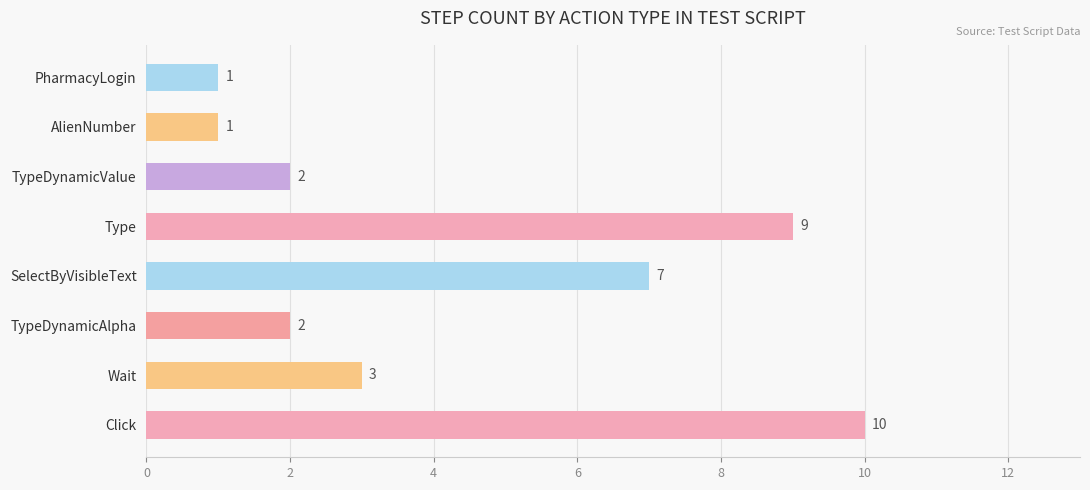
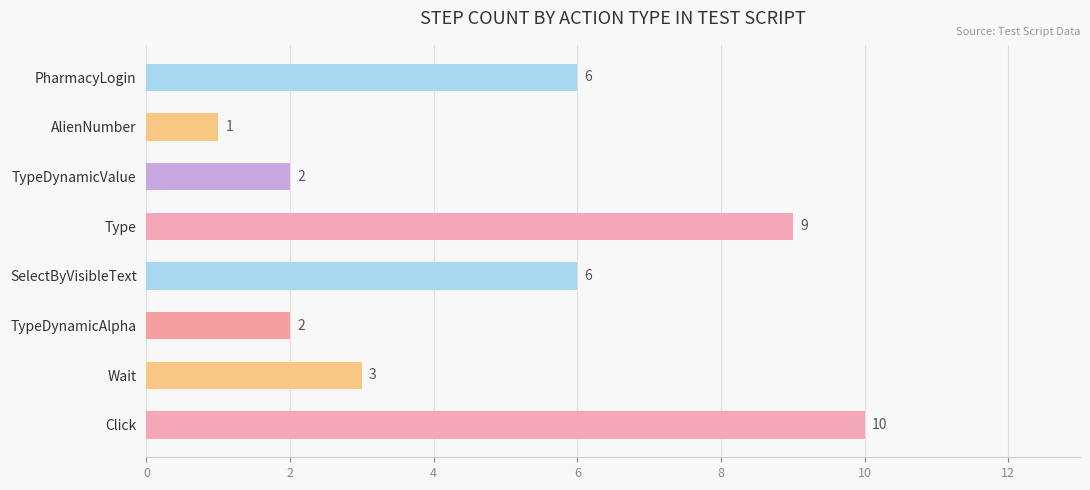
PharmacyLogin: 1 -> 6
SelectByVisibleText: 7 -> 6
